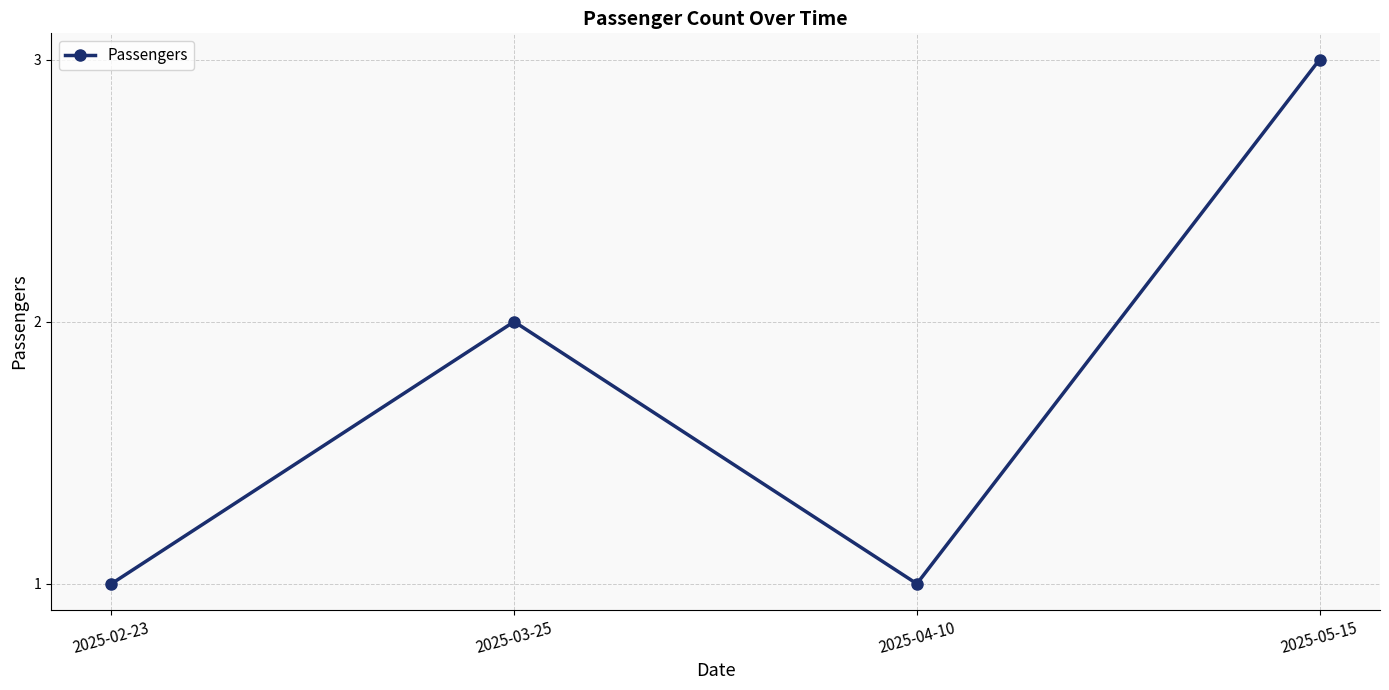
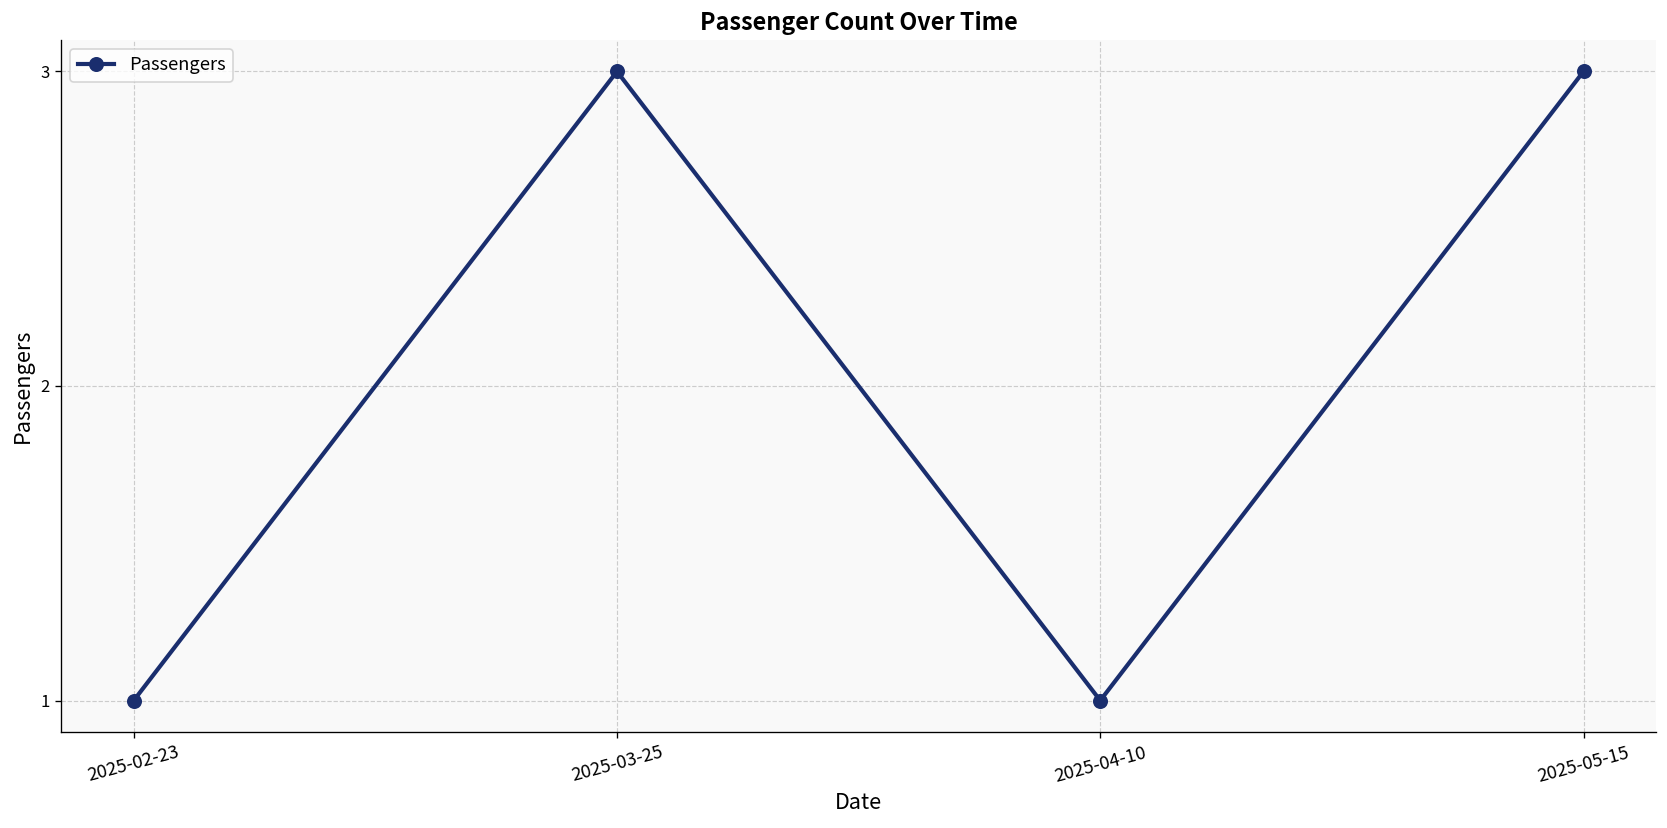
2025-03-25: 2 -> 3
